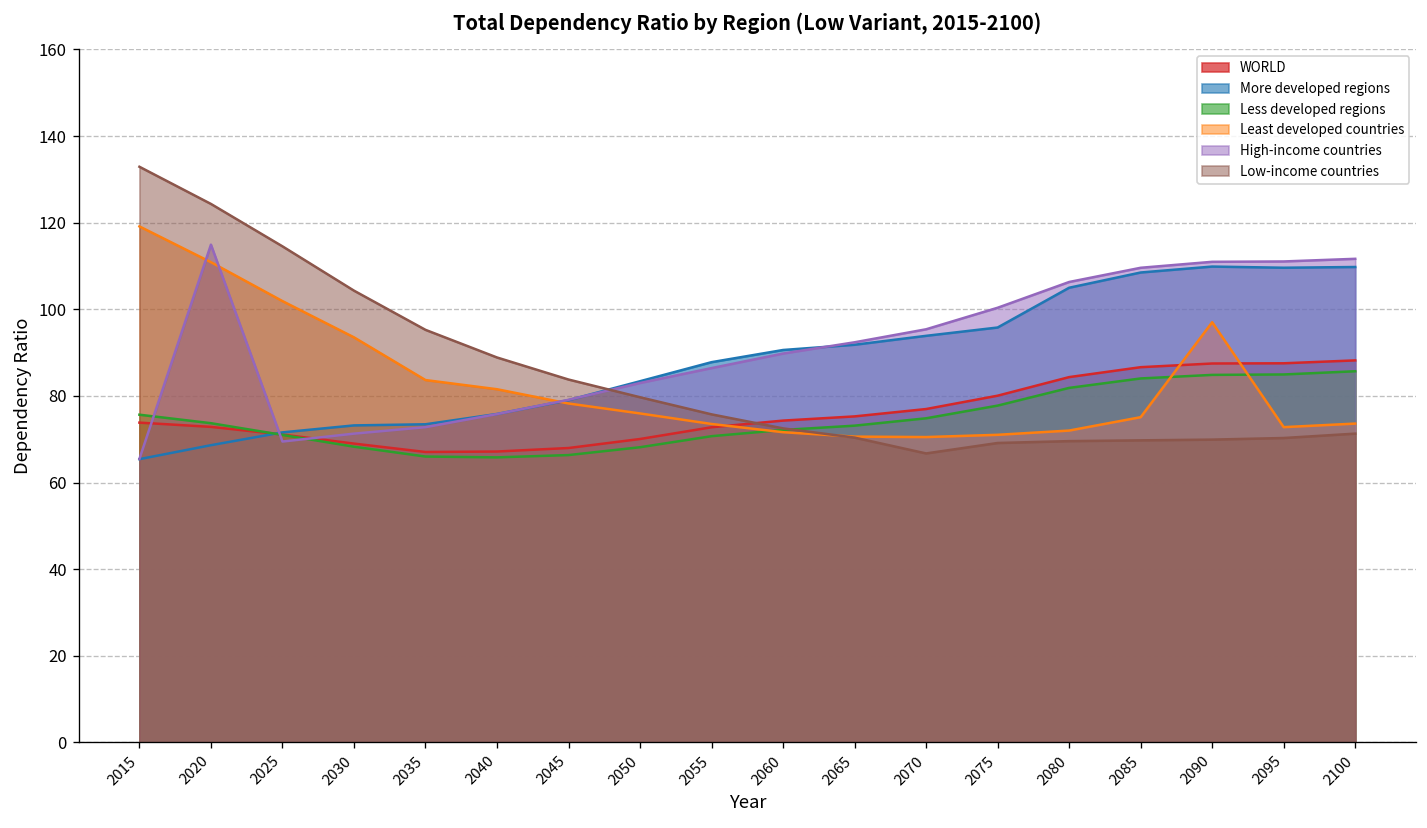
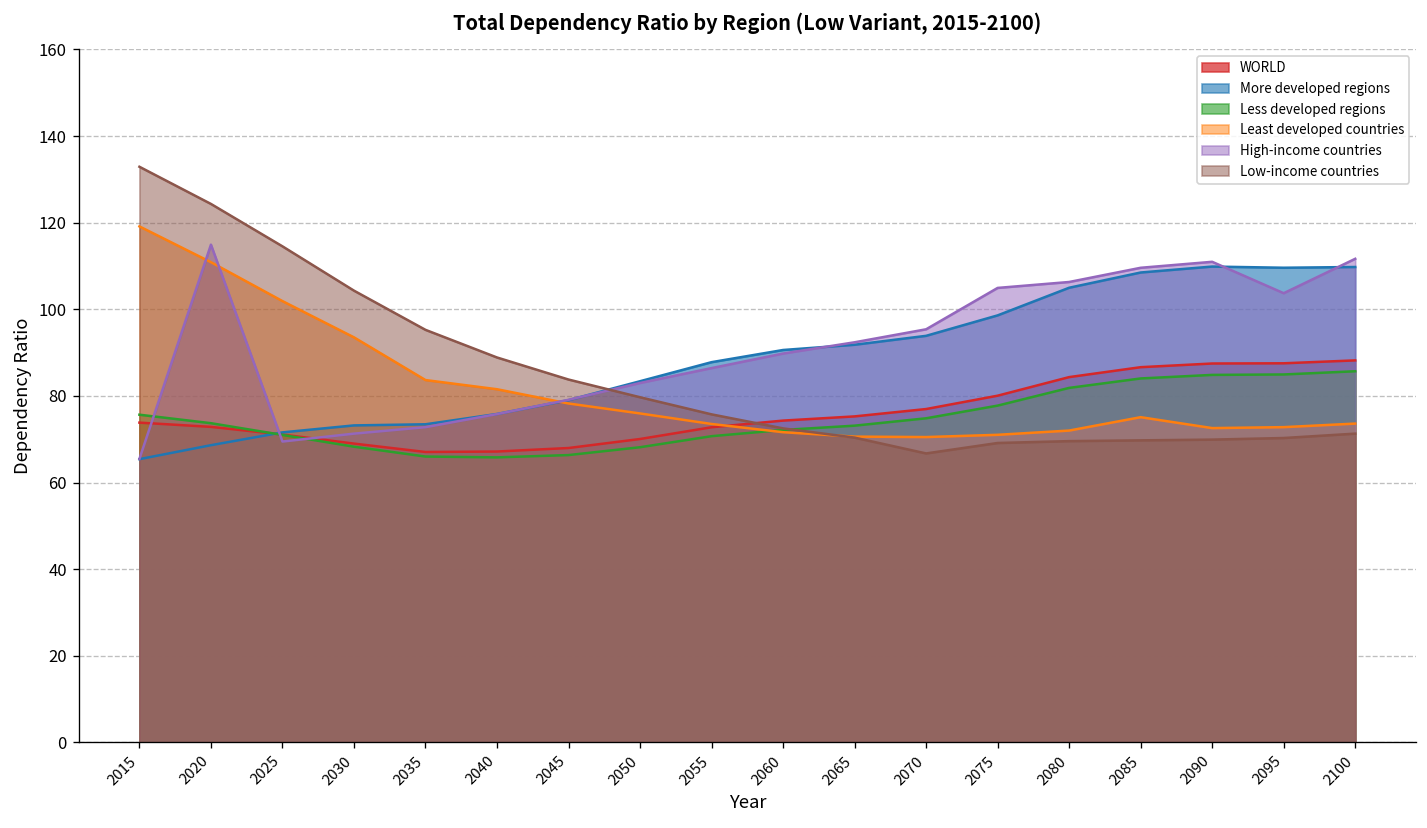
More developed regions, 2075: 96 -> 99
High-income countries, 2075: 100 -> 105
Least developed countries, 2090: 97 -> 73
High-income countries, 2095: 111 -> 104
